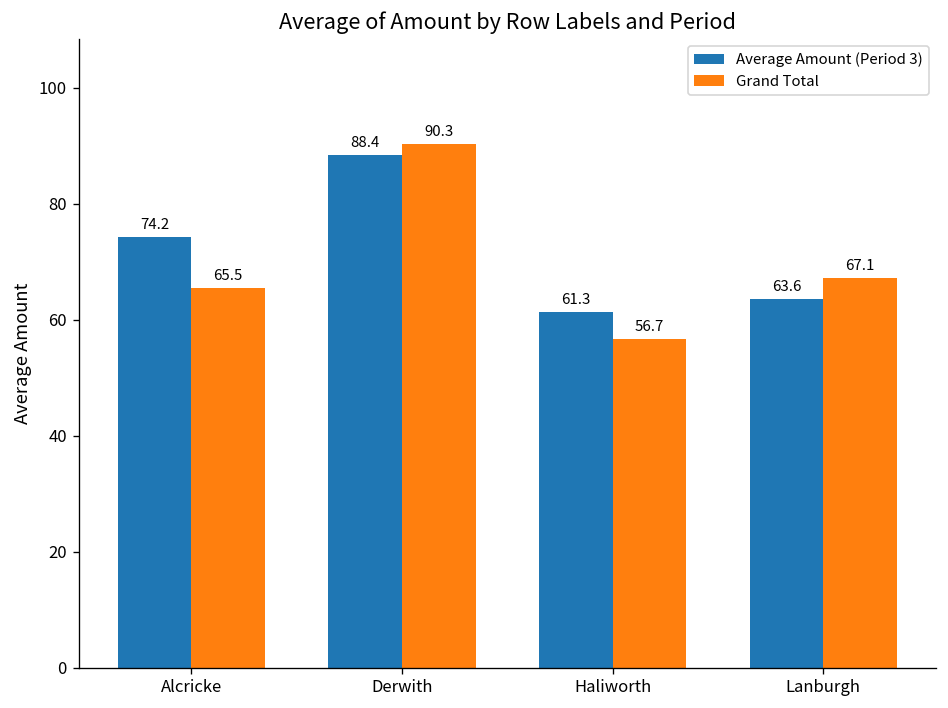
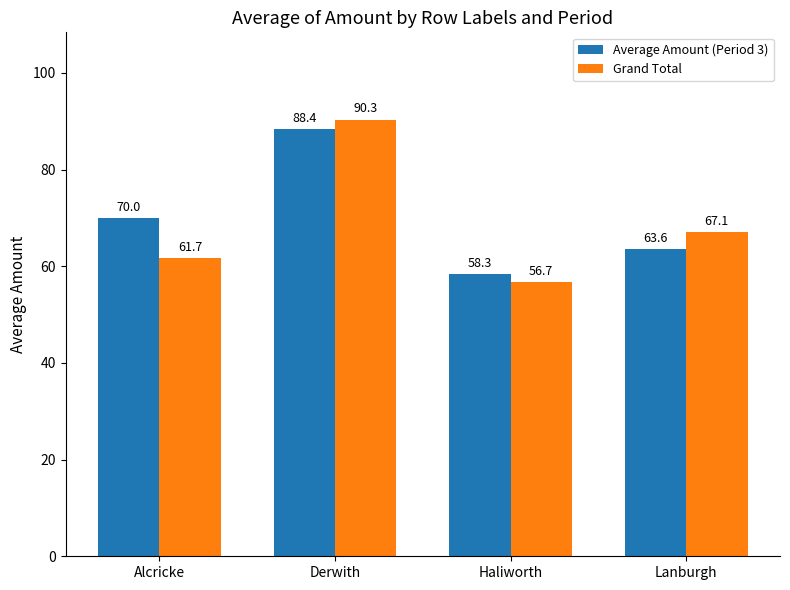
Average Amount (Period 3), Alcricke: 74.2 -> 70.0
Grand Total, Alcricke: 65.5 -> 61.7
Average Amount (Period 3), Haliworth: 61.3 -> 58.3
